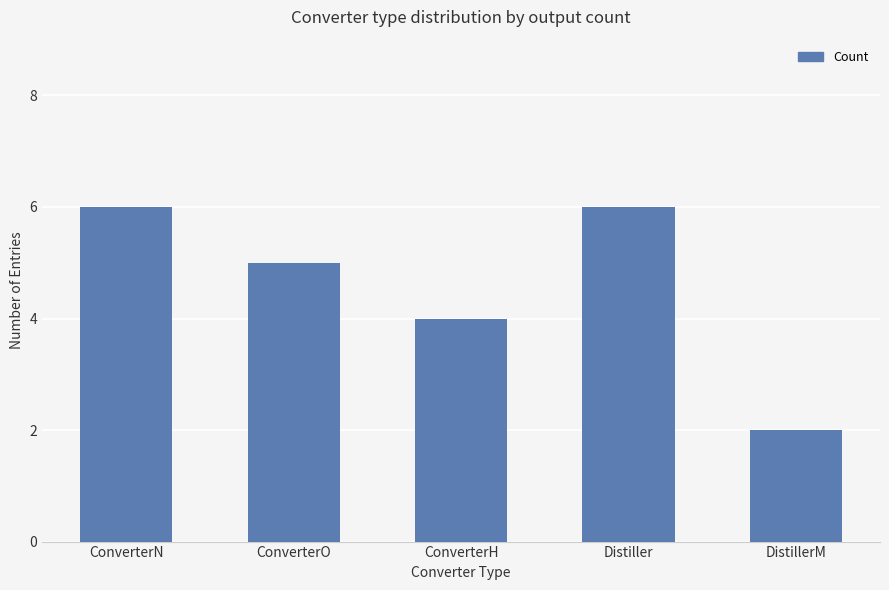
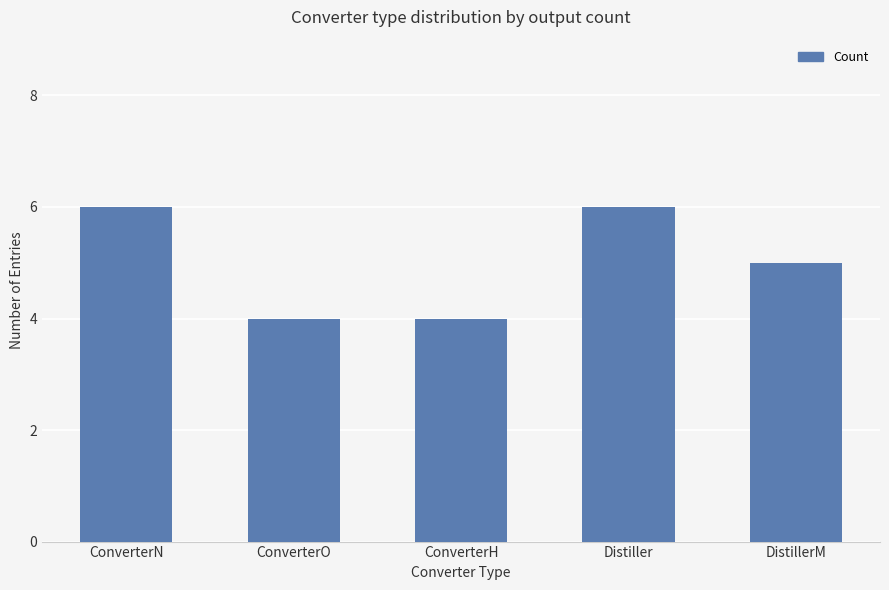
ConverterO: 5 -> 4
DistillerM: 2 -> 5
